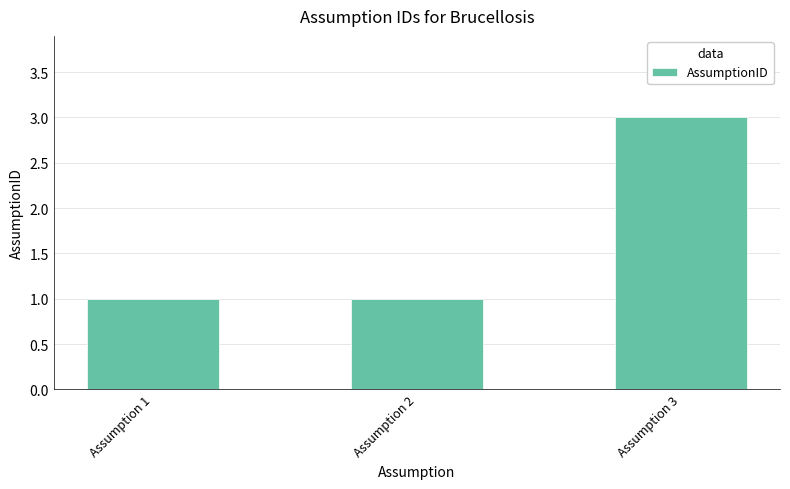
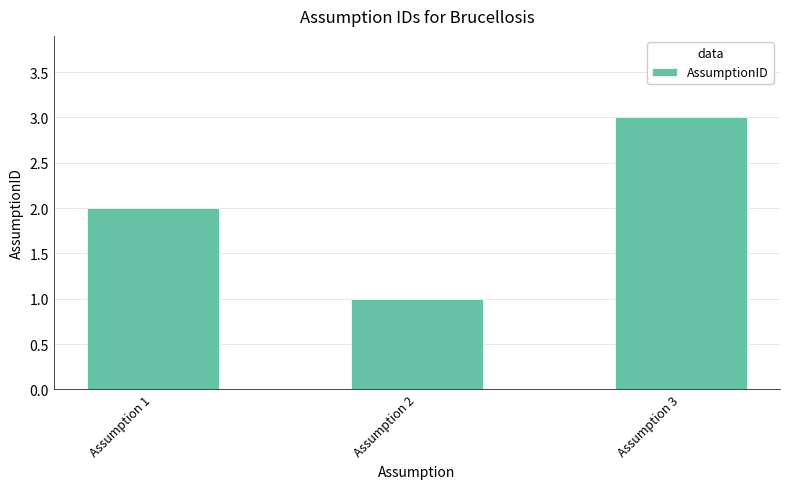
Assumption 1: 1 -> 2
